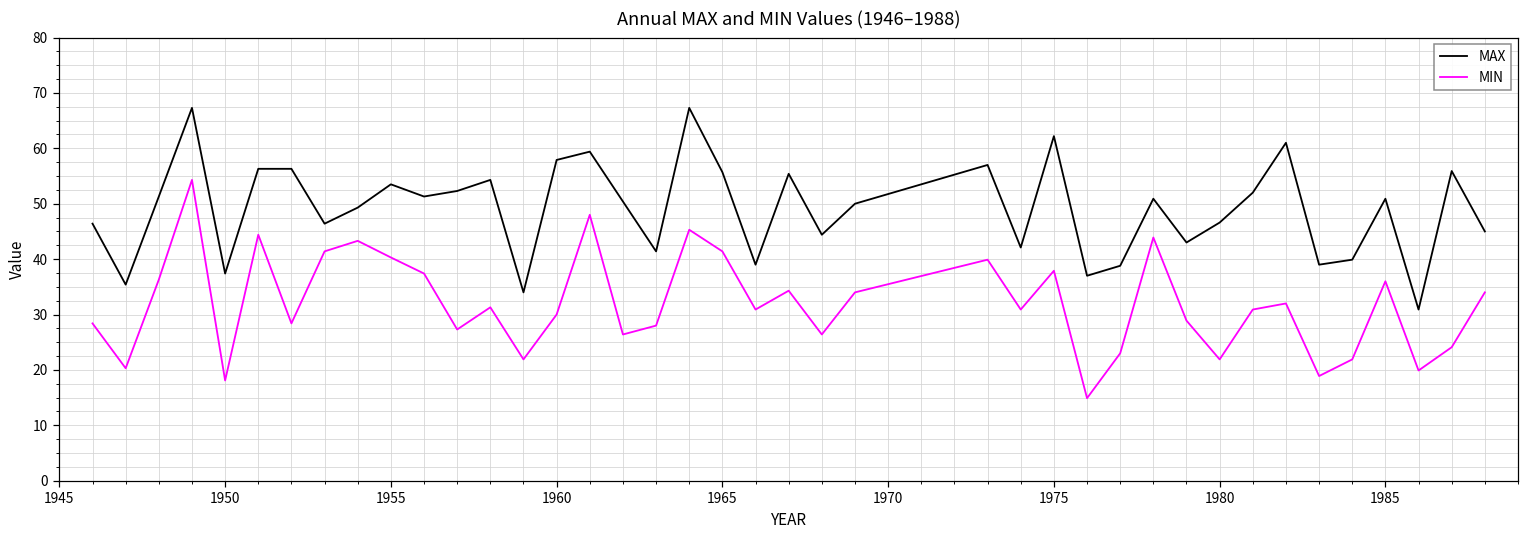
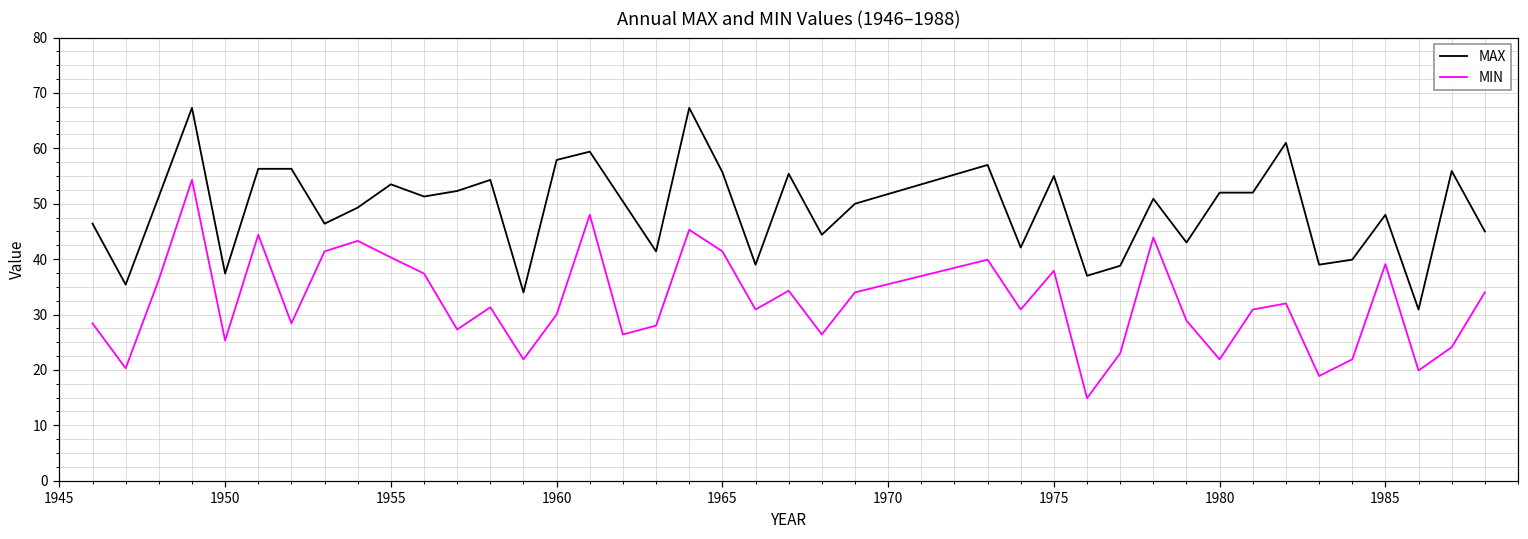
MIN, 1950: 18 -> 25
MAX, 1975: 62 -> 55
MAX, 1980: 47 -> 52
MAX, 1985: 51 -> 48
MIN, 1985: 36 -> 39
